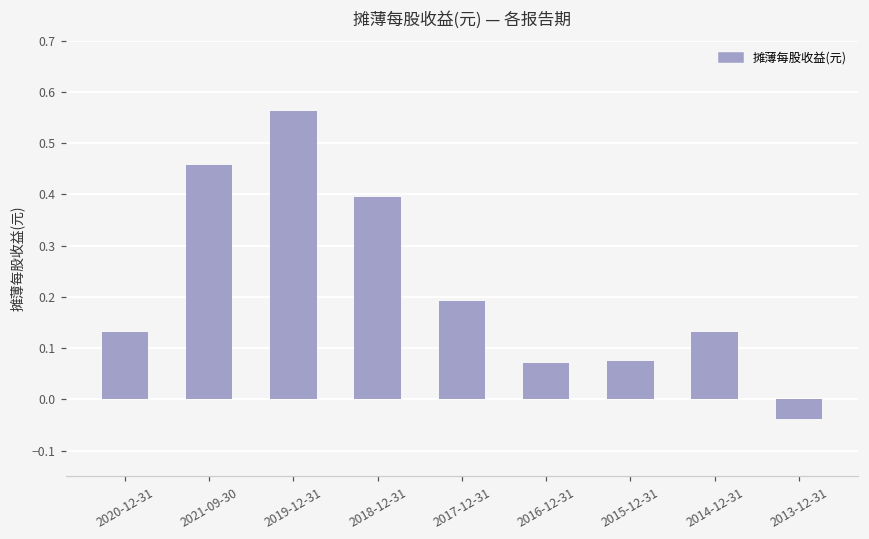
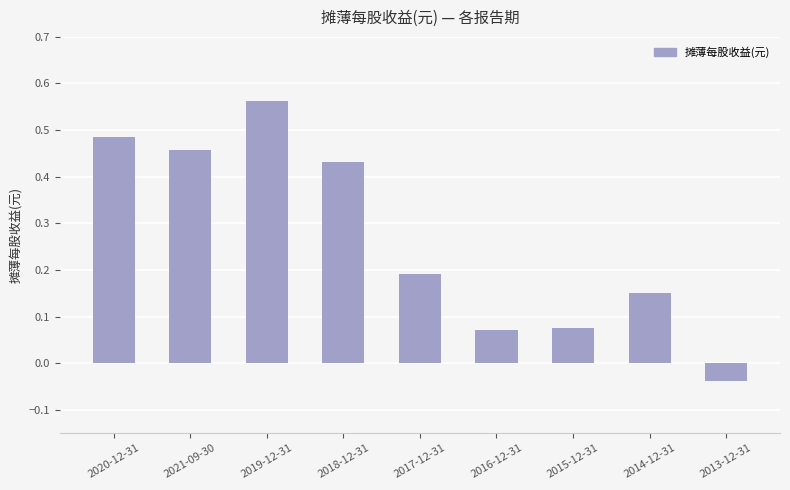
2020-12-31: 0.13 -> 0.48
2018-12-31: 0.40 -> 0.43
2014-12-31: 0.13 -> 0.15
